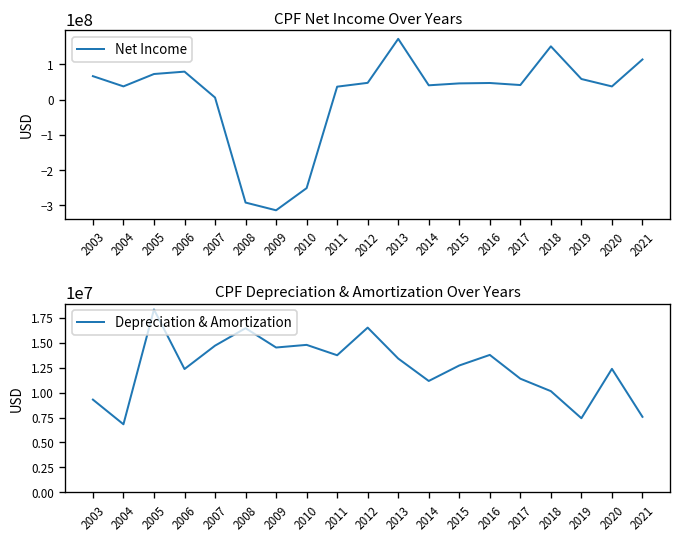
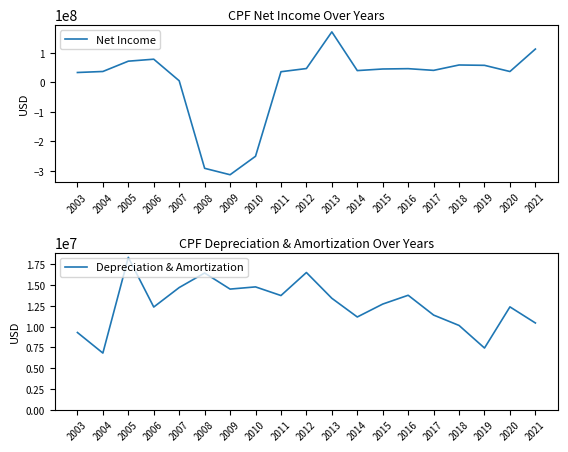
CPF Net Income Over Years, 2003: 70000000 -> 30000000
CPF Net Income Over Years, 2018: 150000000 -> 60000000
CPF Depreciation & Amortization Over Years, 2021: 8000000 -> 10000000
